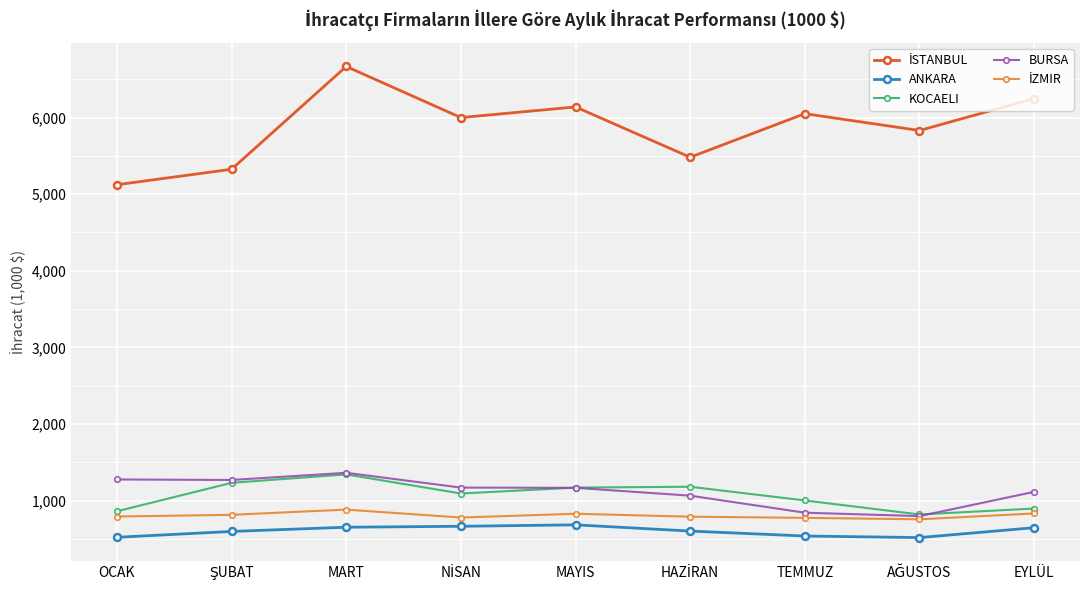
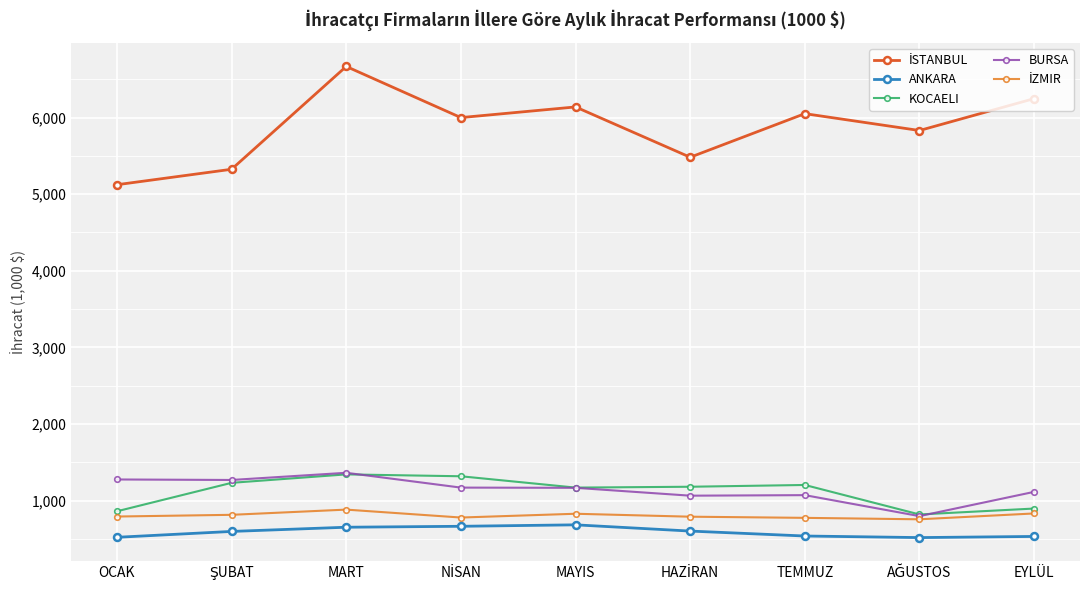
KOCAELI, NİSAN: 1,100 -> 1,300
KOCAELI, TEMMUZ: 1,000 -> 1,200
BURSA, TEMMUZ: 800 -> 1,100
ANKARA, EYLÜL: 600 -> 500
